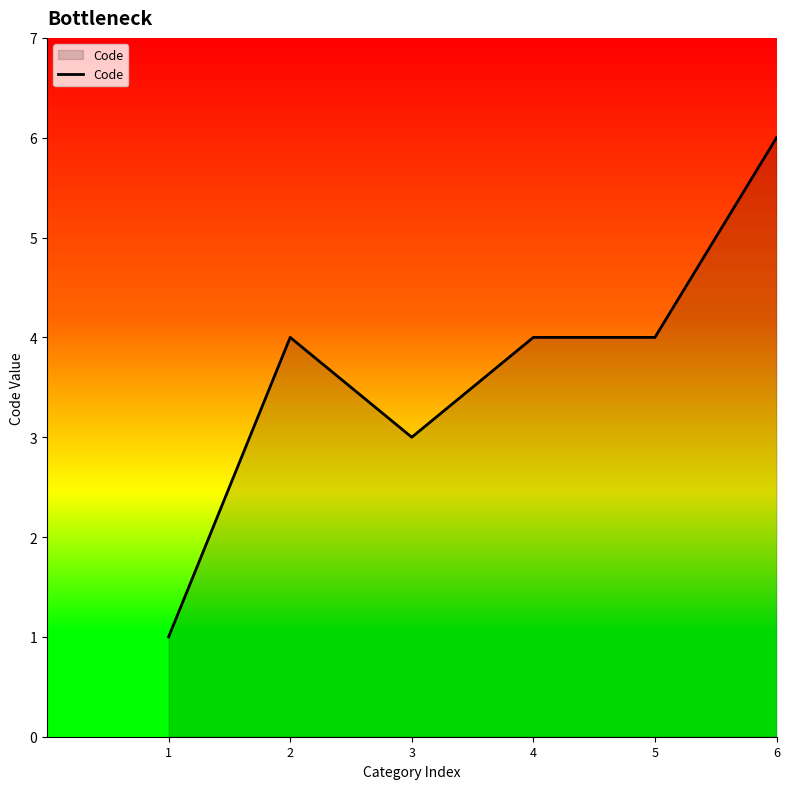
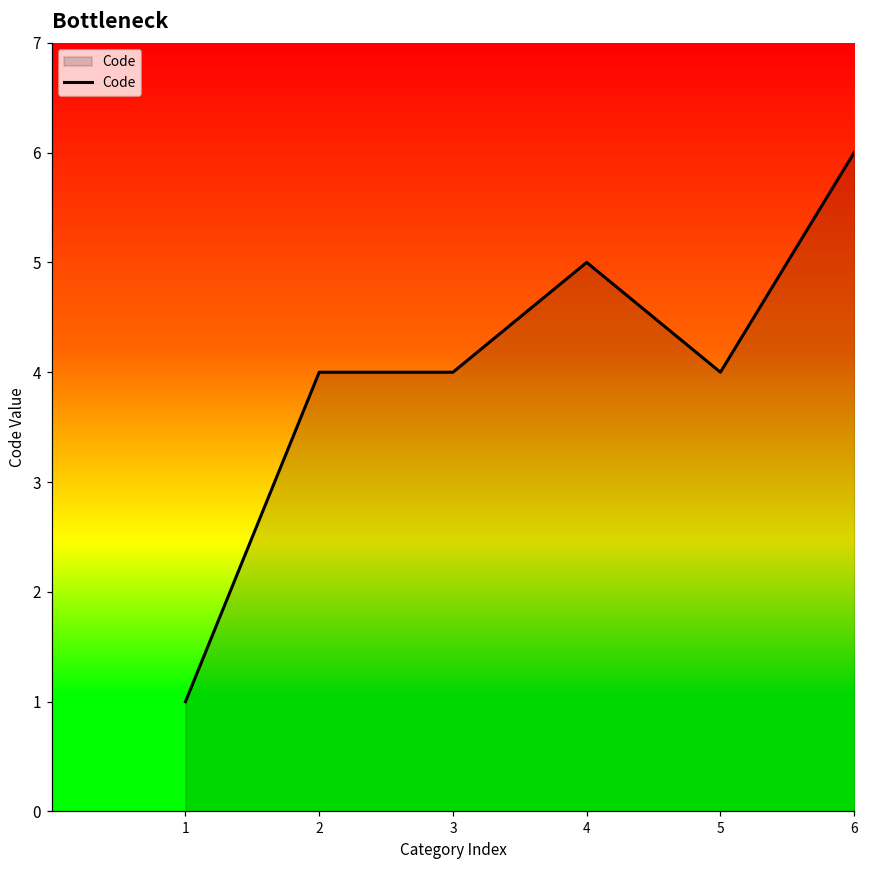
3: 3 -> 4
4: 4 -> 5
